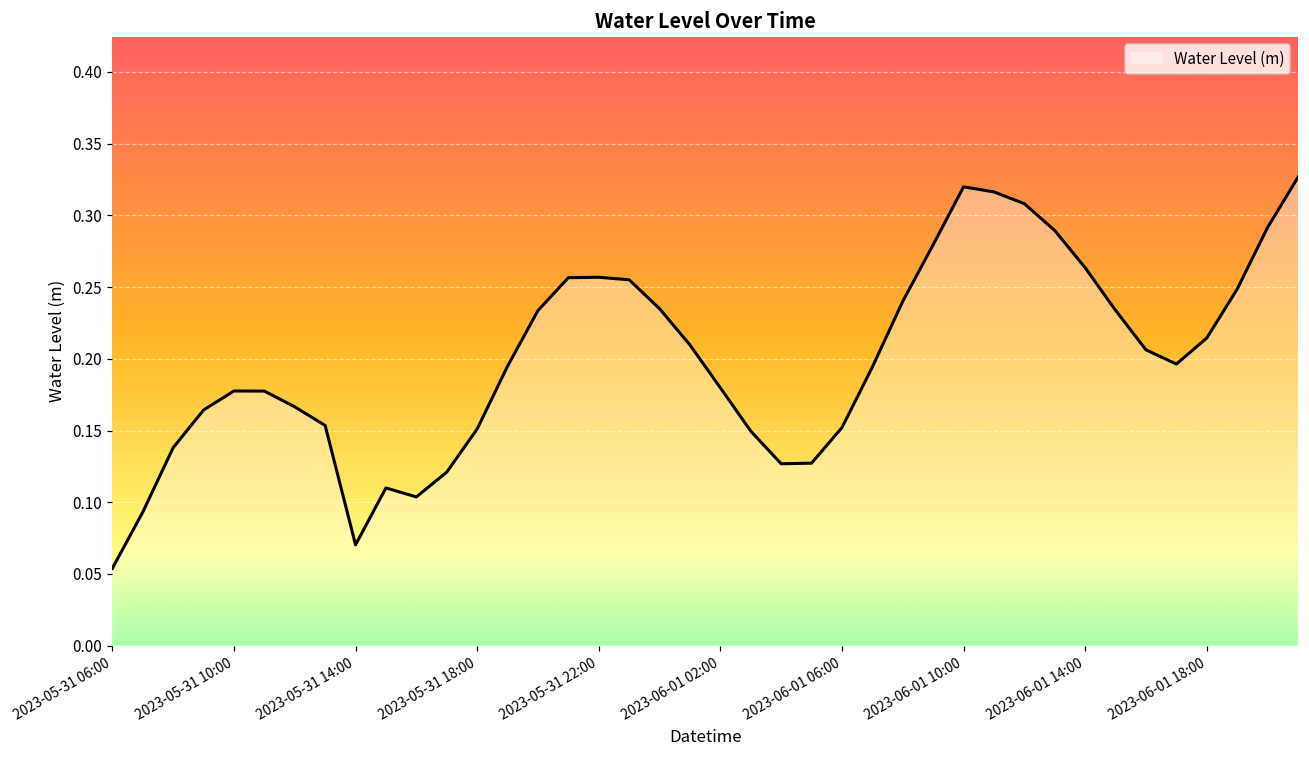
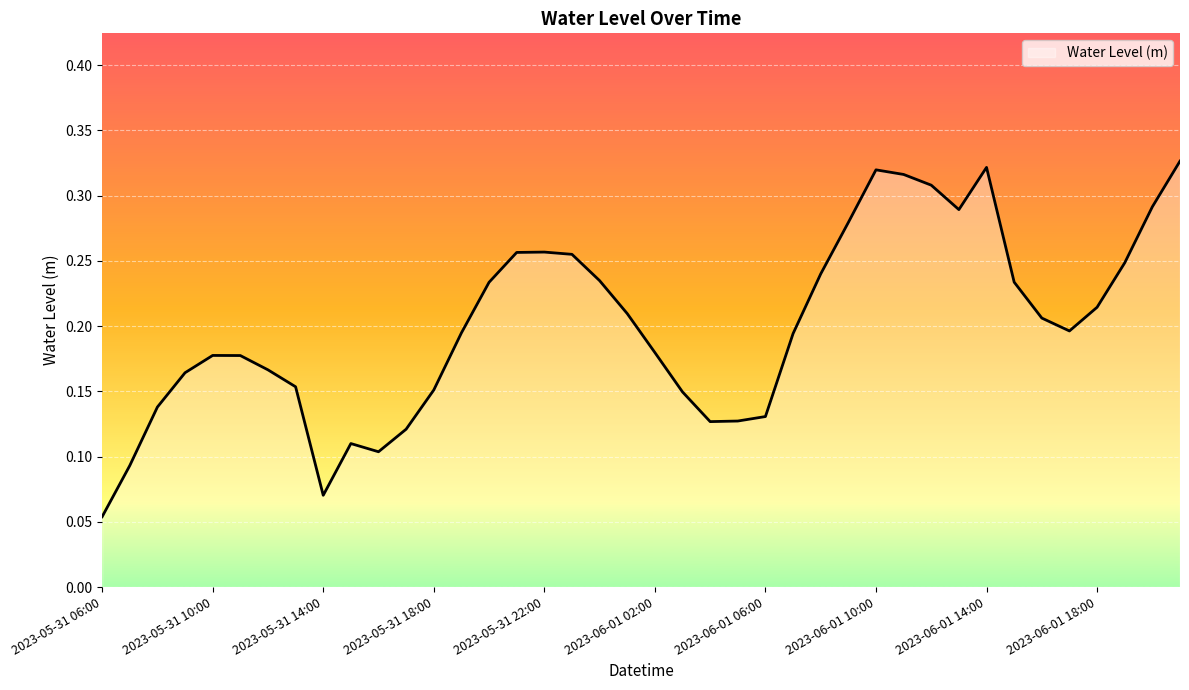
2023-06-01 06:00: 0.152 -> 0.131
2023-06-01 14:00: 0.263 -> 0.322
